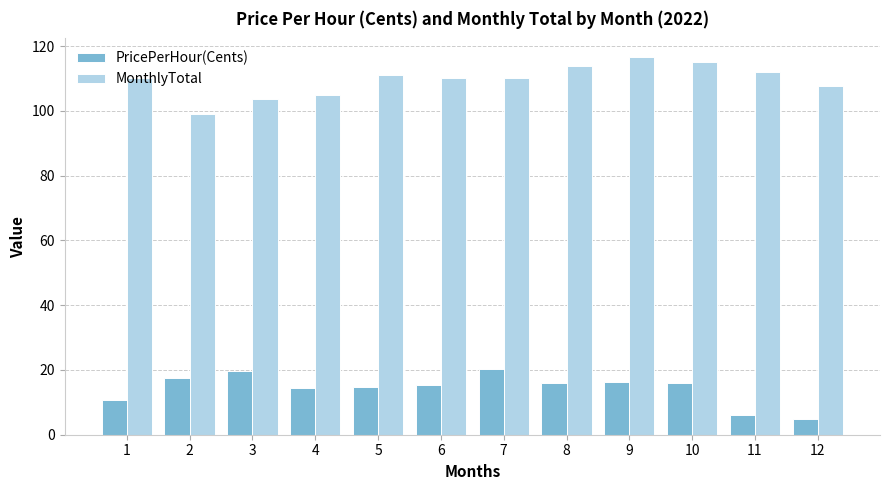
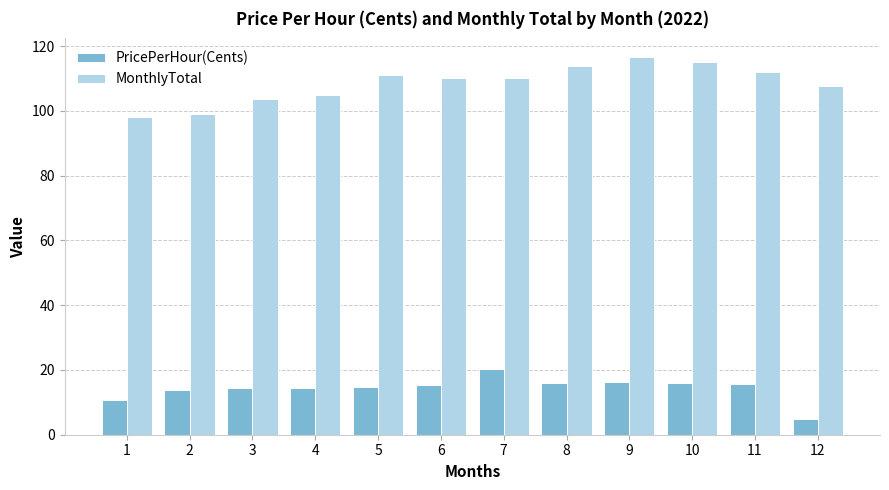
MonthlyTotal, 1: 110 -> 98
PricePerHour(Cents), 2: 18 -> 14
PricePerHour(Cents), 3: 20 -> 14
PricePerHour(Cents), 11: 6 -> 16
